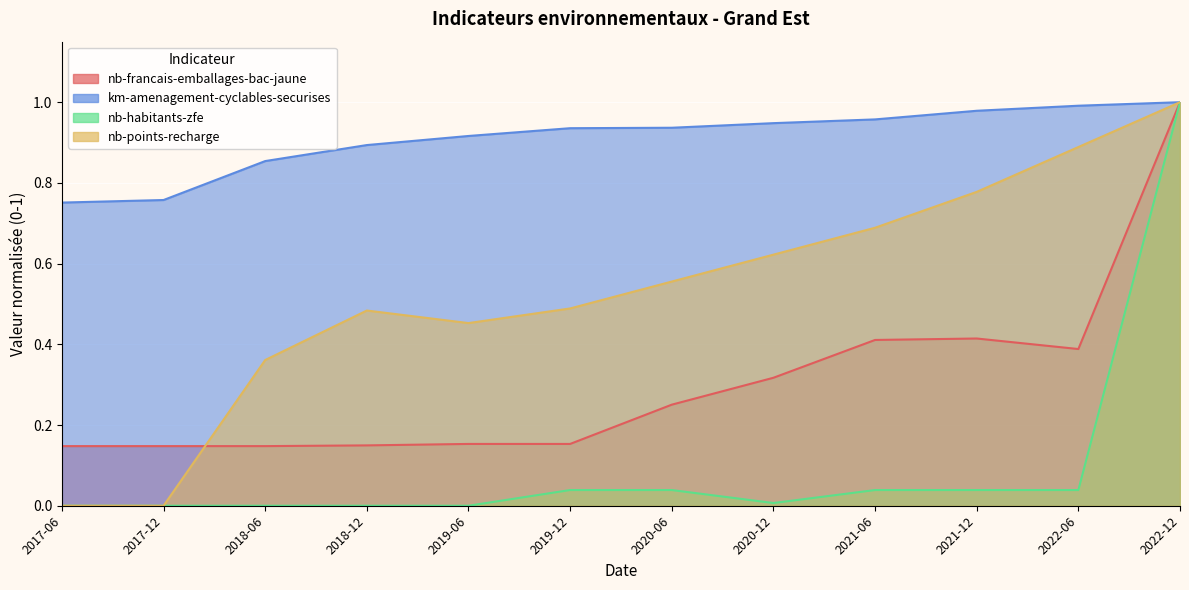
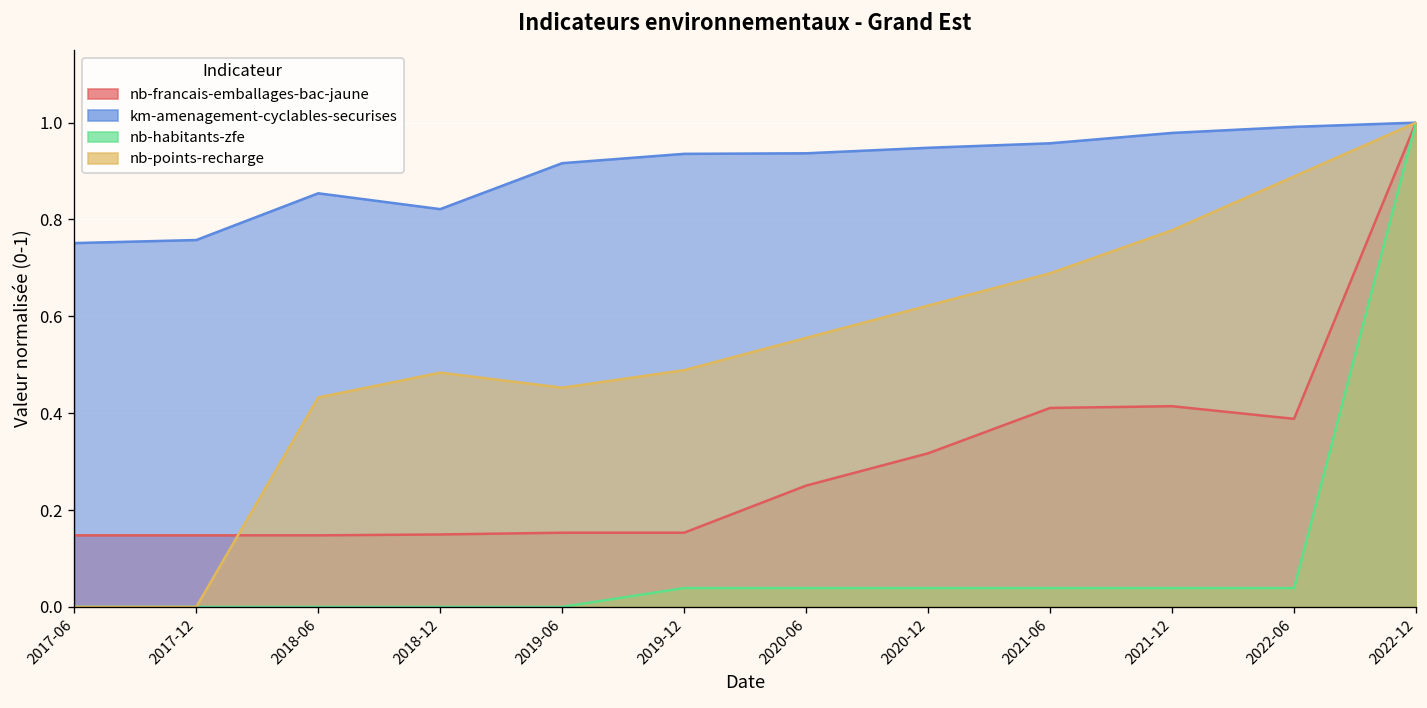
nb-points-recharge, 2018-06: 0.36 -> 0.43
km-amenagement-cyclables-securises, 2018-12: 0.89 -> 0.82
nb-habitants-zfe, 2020-12: 0.01 -> 0.04
